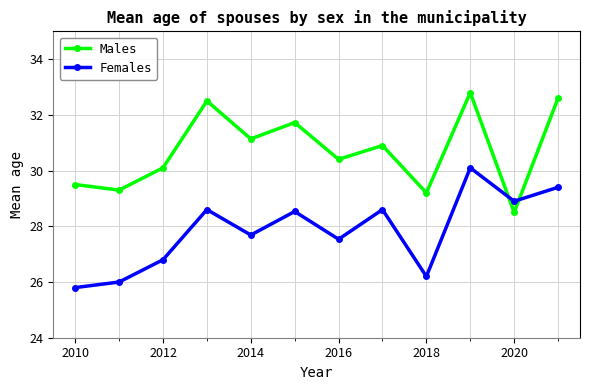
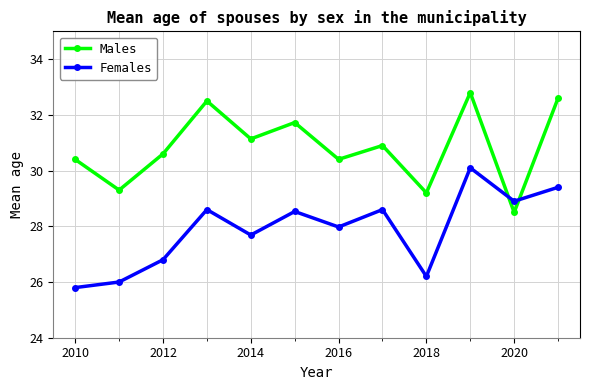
Males, 2010: 29.5 -> 30.4
Males, 2012: 30.1 -> 30.6
Females, 2016: 27.5 -> 28.0
